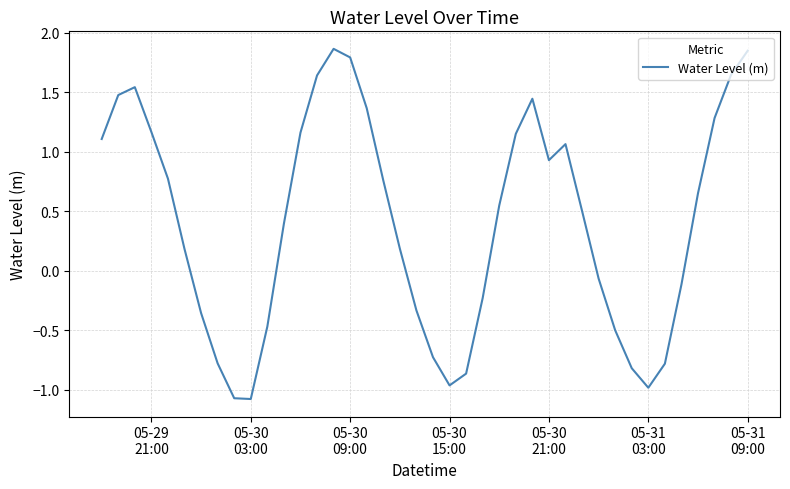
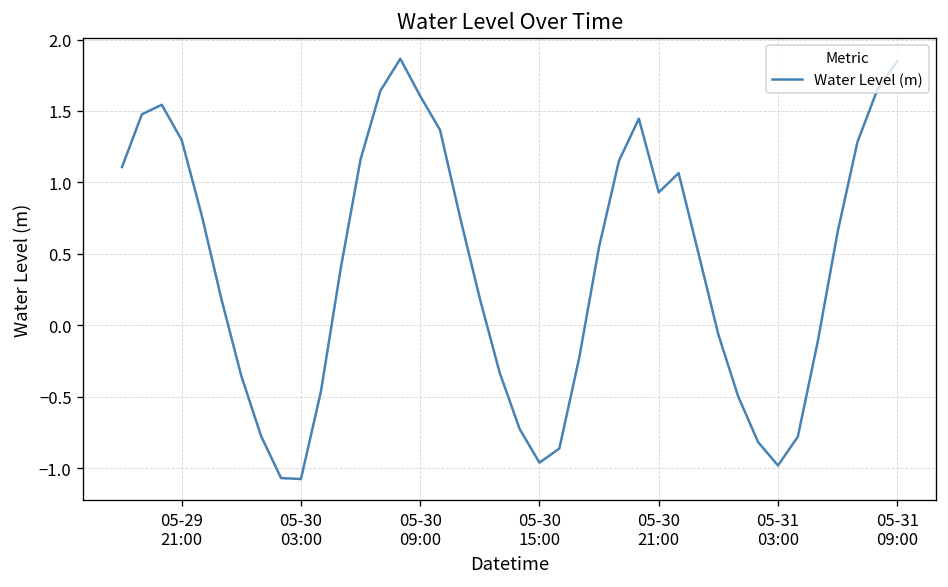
05-29 21:00: 1.17 -> 1.30
05-30 09:00: 1.79 -> 1.60
